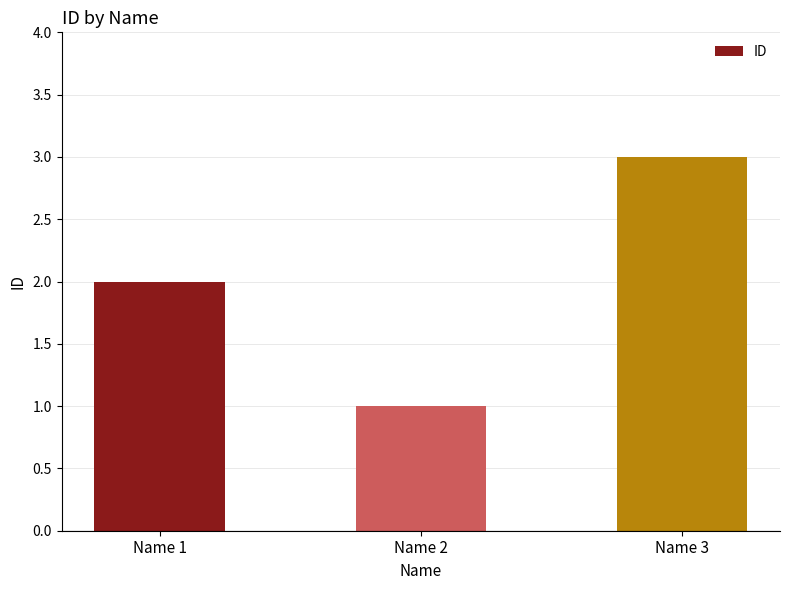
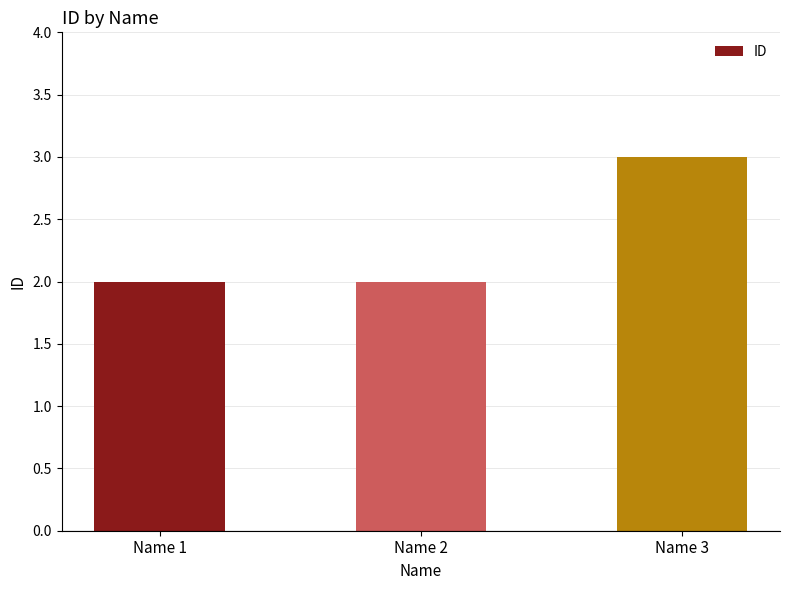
Name 2: 1 -> 2
